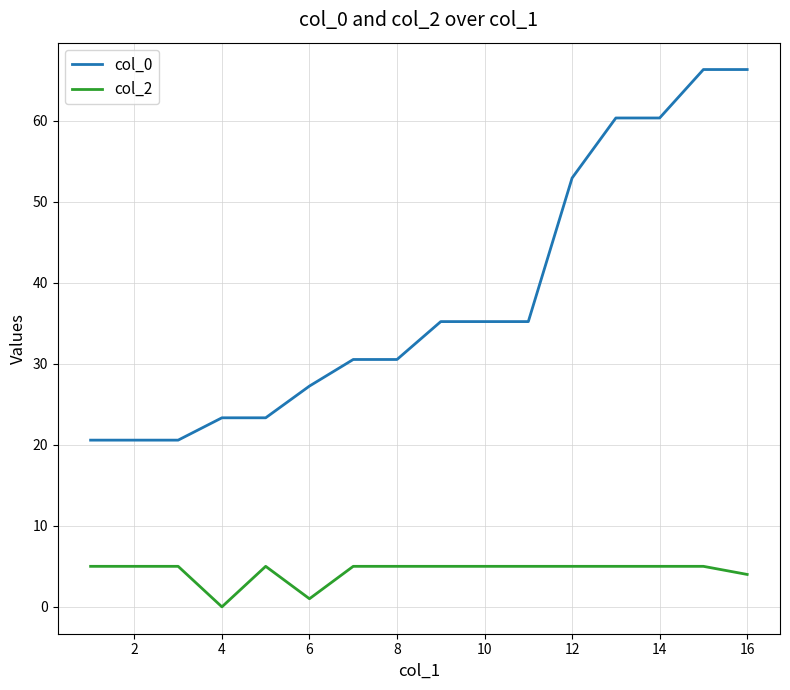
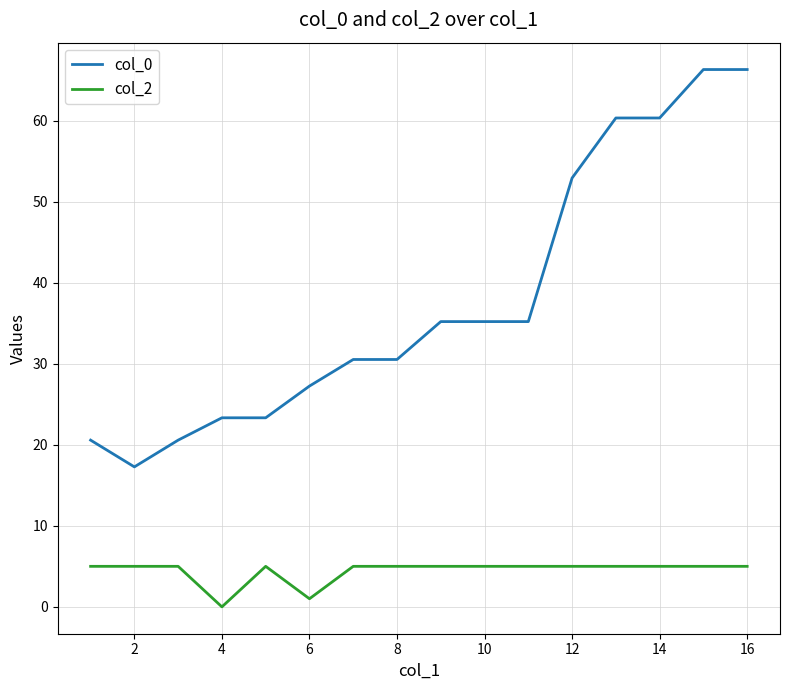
col_0, 2: 21 -> 17
col_2, 16: 4 -> 5
